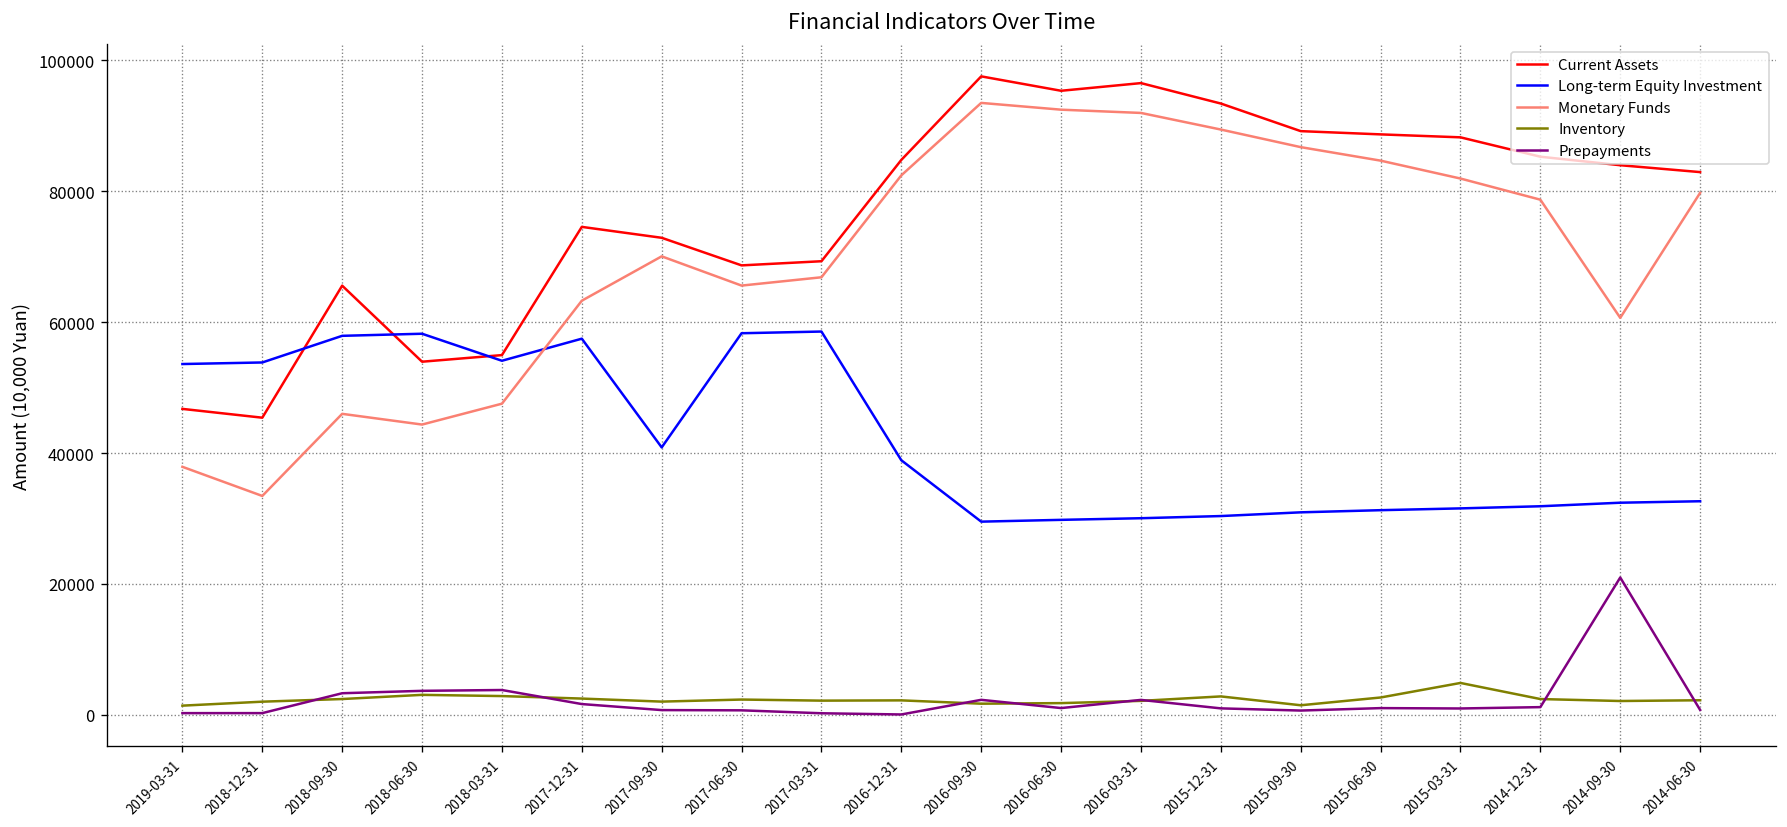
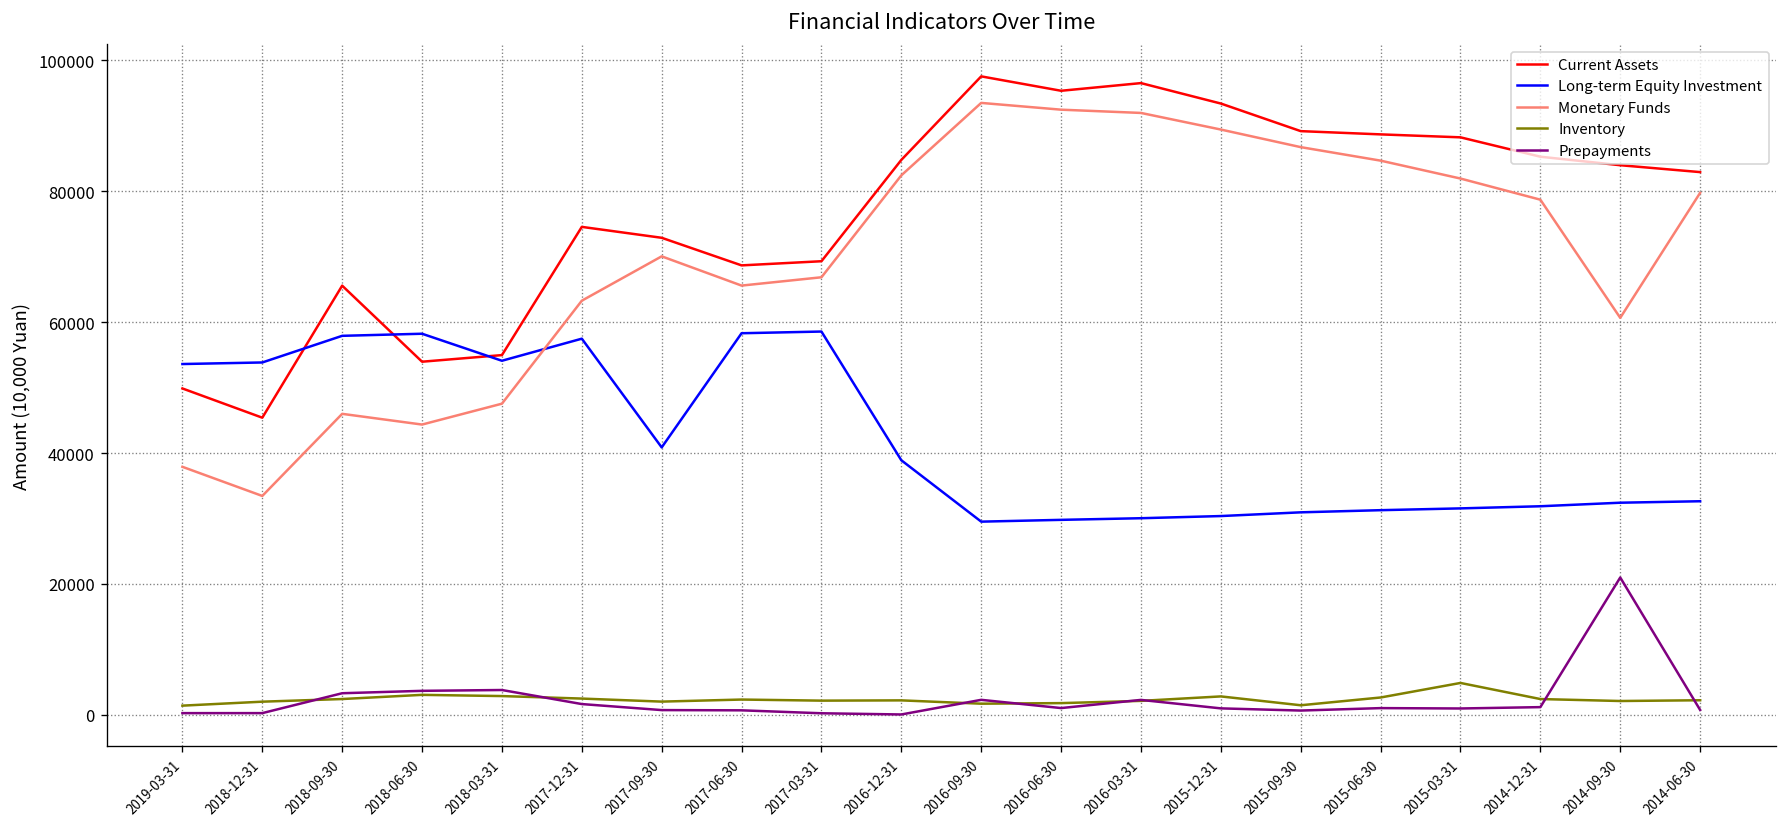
Current Assets, 2019-03-31: 47000 -> 50000
